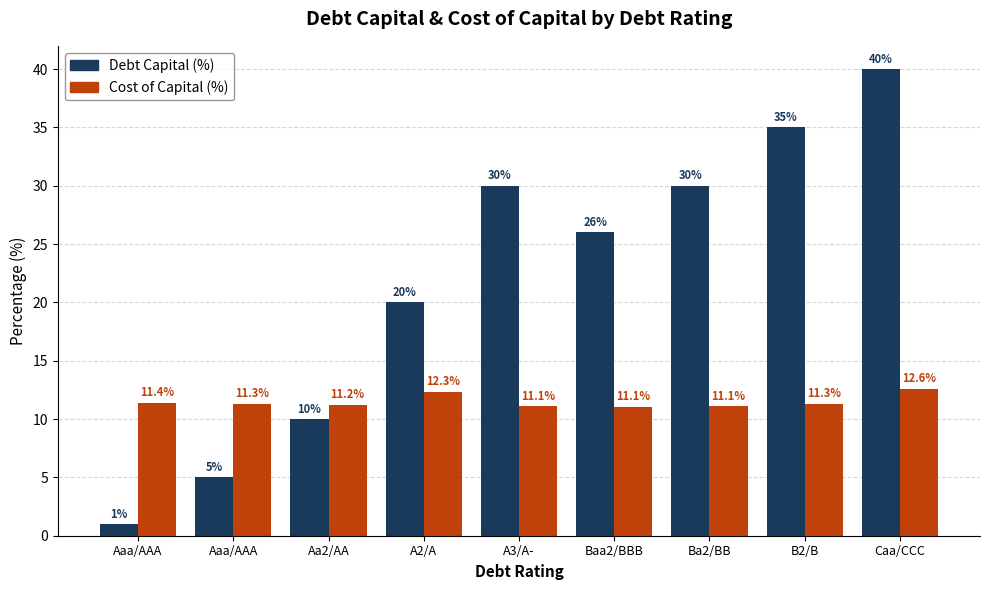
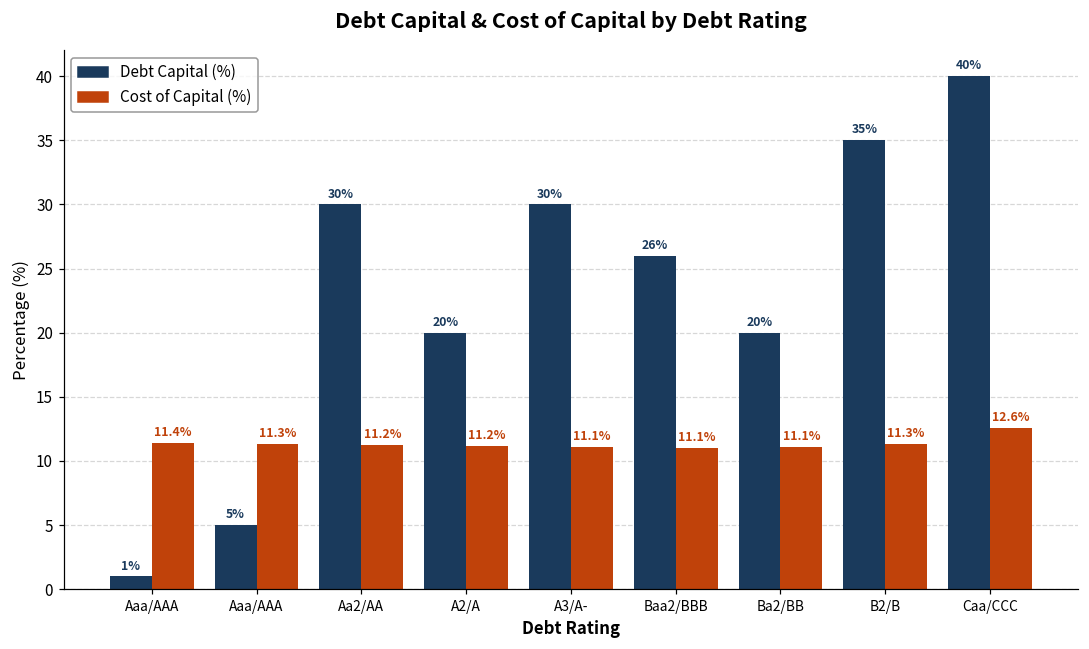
Debt Capital (%), Aa2/AA: 10% -> 30%
Cost of Capital (%), A2/A: 12.3% -> 11.2%
Debt Capital (%), Ba2/BB: 30% -> 20%
